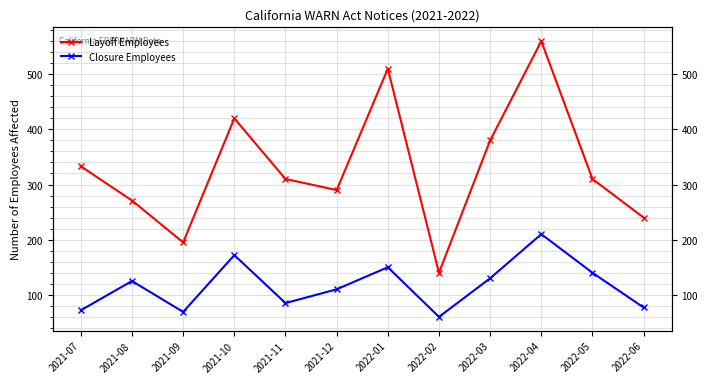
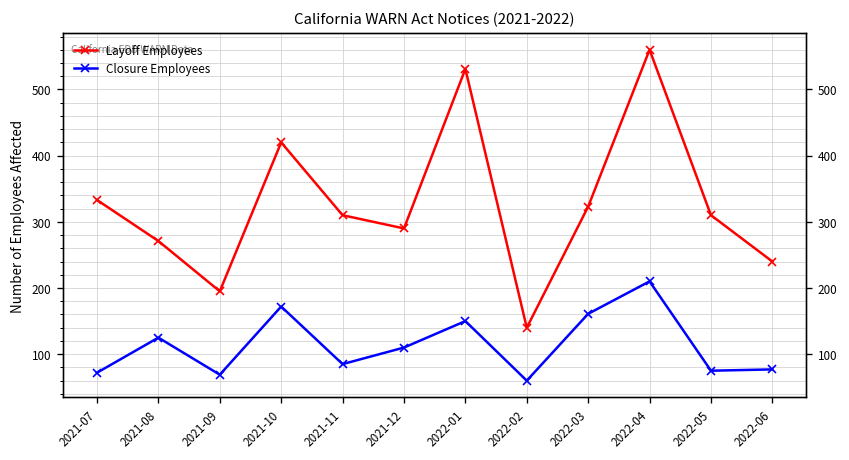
Layoff Employees, 2022-01: 510 -> 530
Layoff Employees, 2022-03: 380 -> 320
Closure Employees, 2022-03: 130 -> 160
Closure Employees, 2022-05: 140 -> 80
